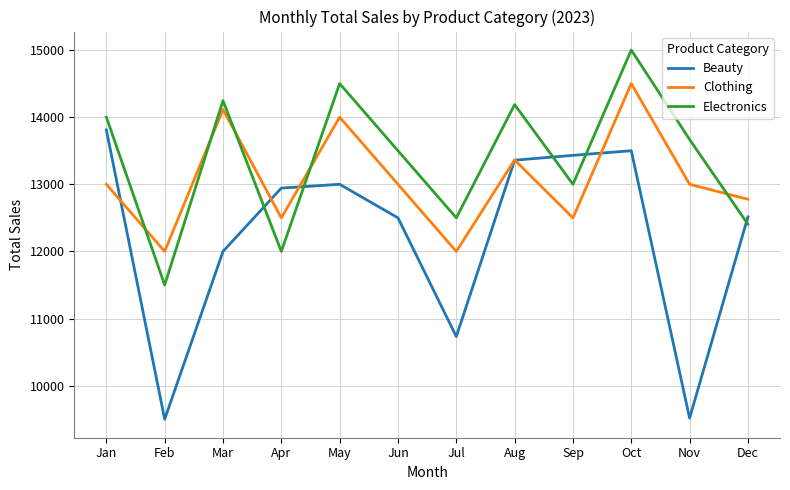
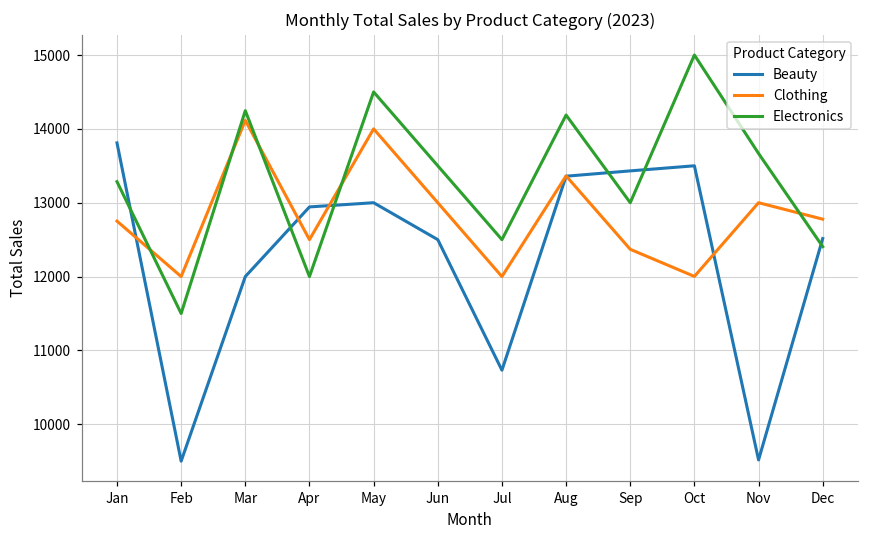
Clothing, Jan: 13000 -> 12800
Electronics, Jan: 14000 -> 13300
Clothing, Sep: 12500 -> 12400
Clothing, Oct: 14500 -> 12000
